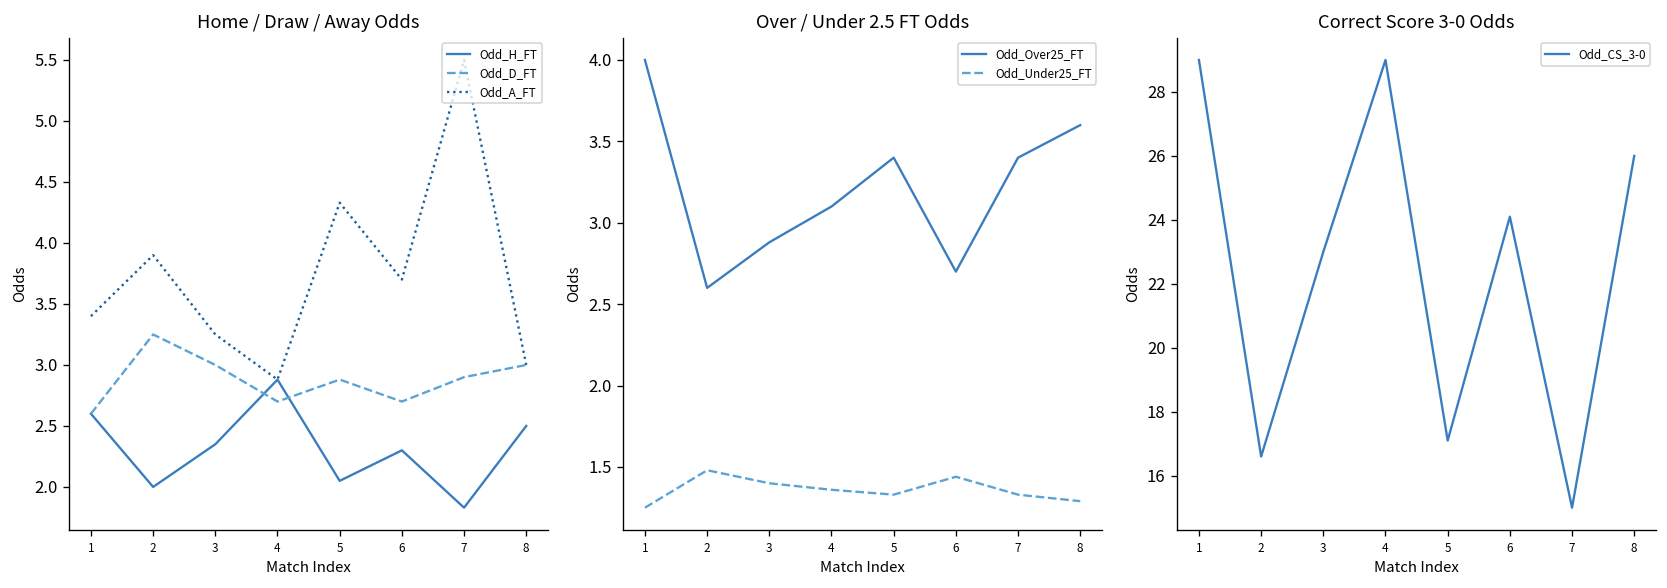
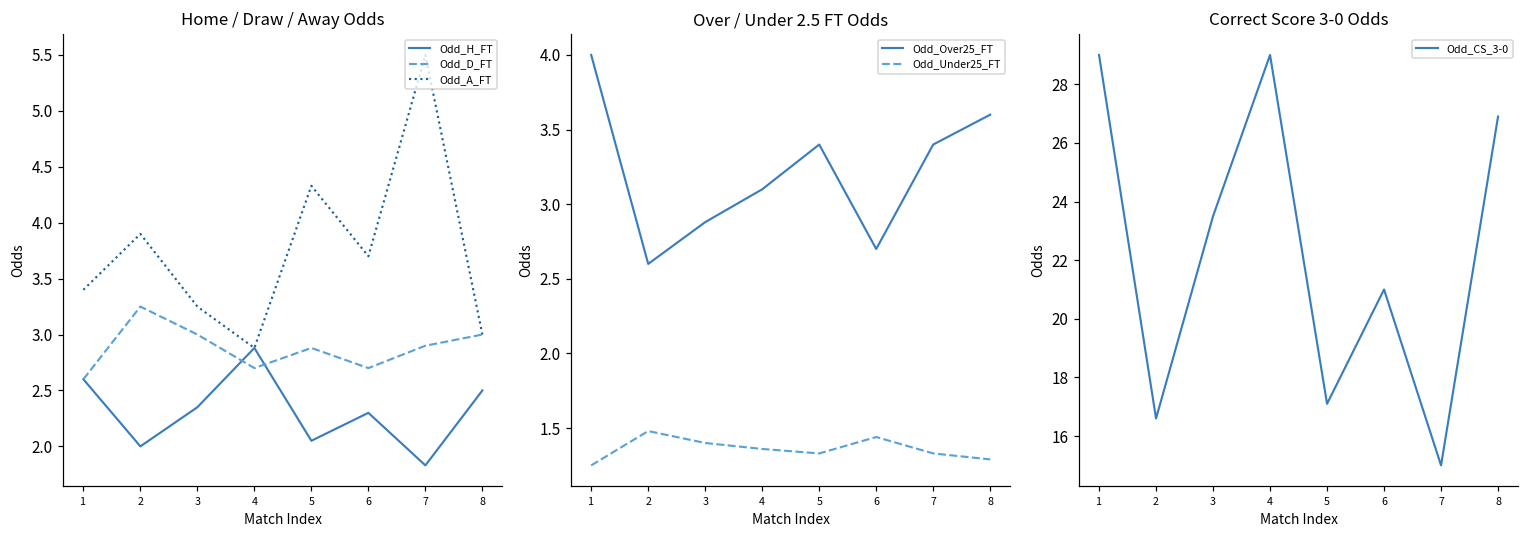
Correct Score 3-0 Odds, 3: 23.0 -> 23.5
Correct Score 3-0 Odds, 6: 24.1 -> 21.0
Correct Score 3-0 Odds, 8: 26.0 -> 26.9
